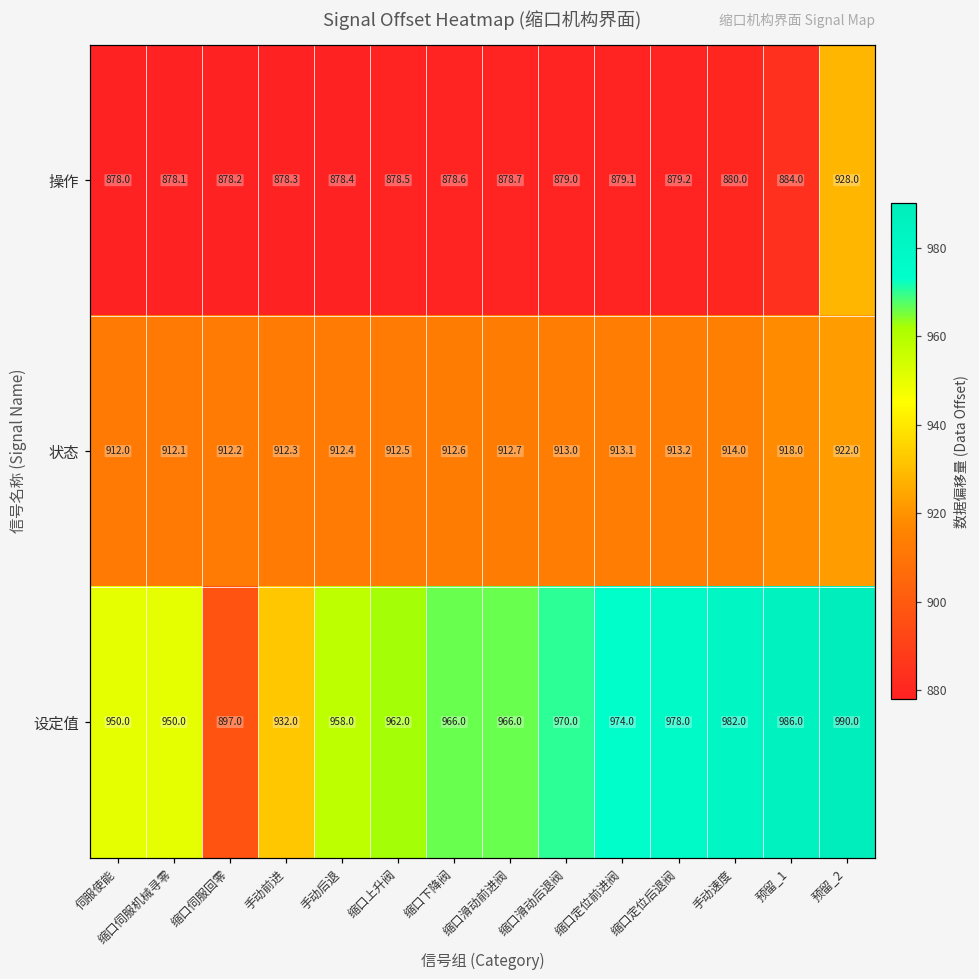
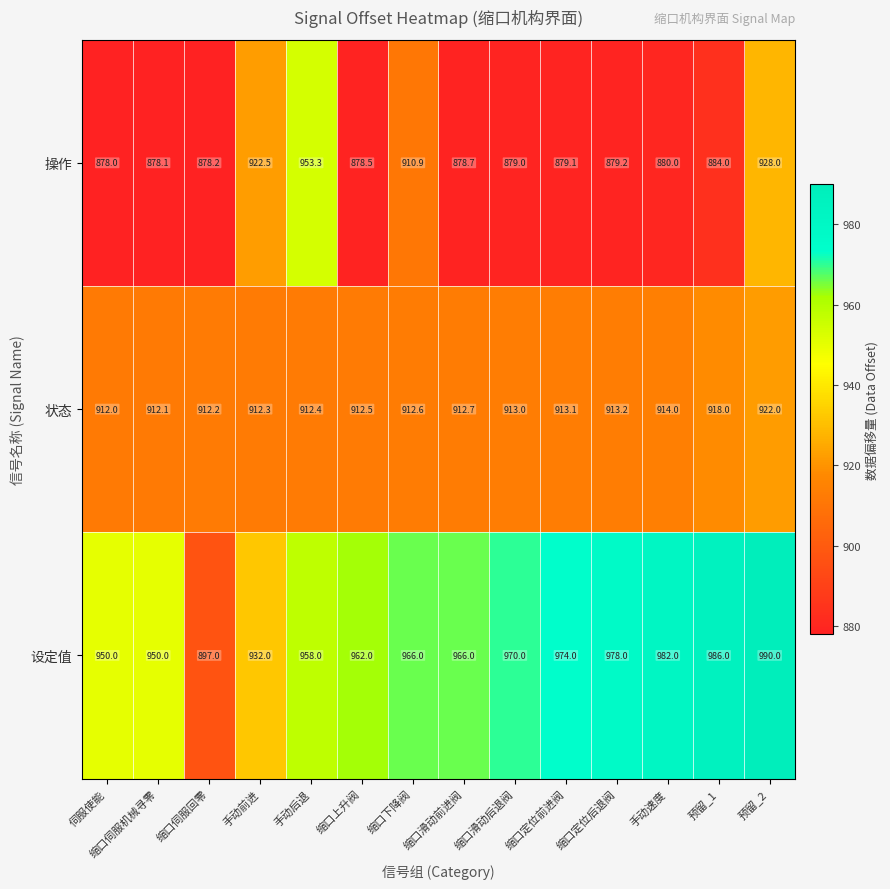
操作, 手动前进: 878.3 -> 922.5
操作, 手动后退: 878.4 -> 953.3
操作, 缩口下降阀: 878.6 -> 910.9
